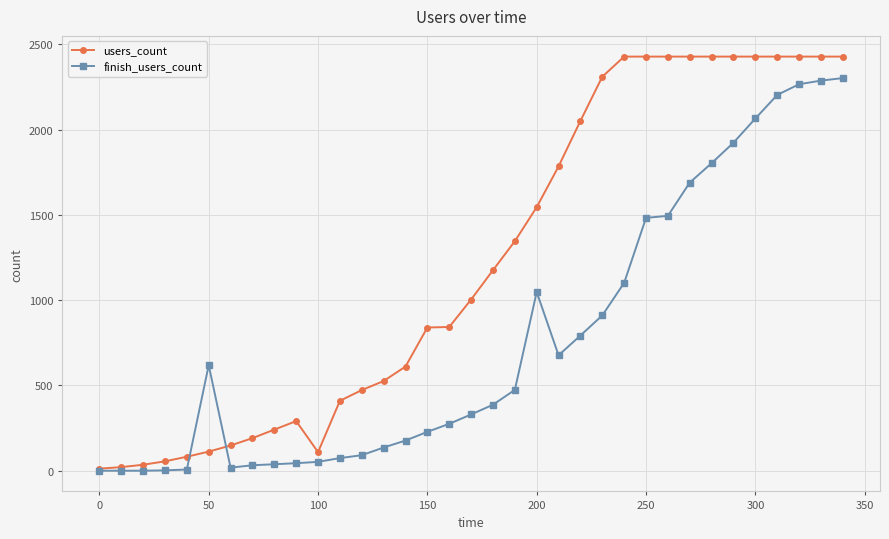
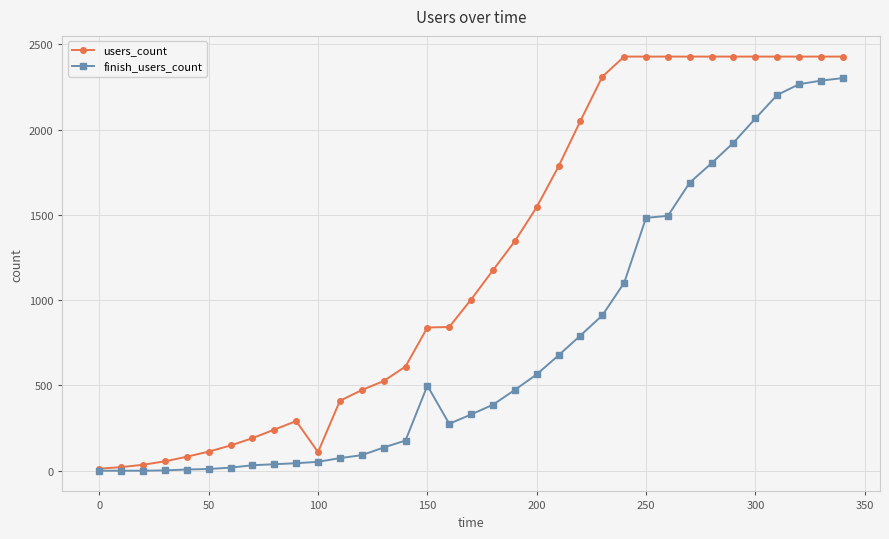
finish_users_count, 50: 620 -> 10
finish_users_count, 150: 230 -> 500
finish_users_count, 200: 1050 -> 570
